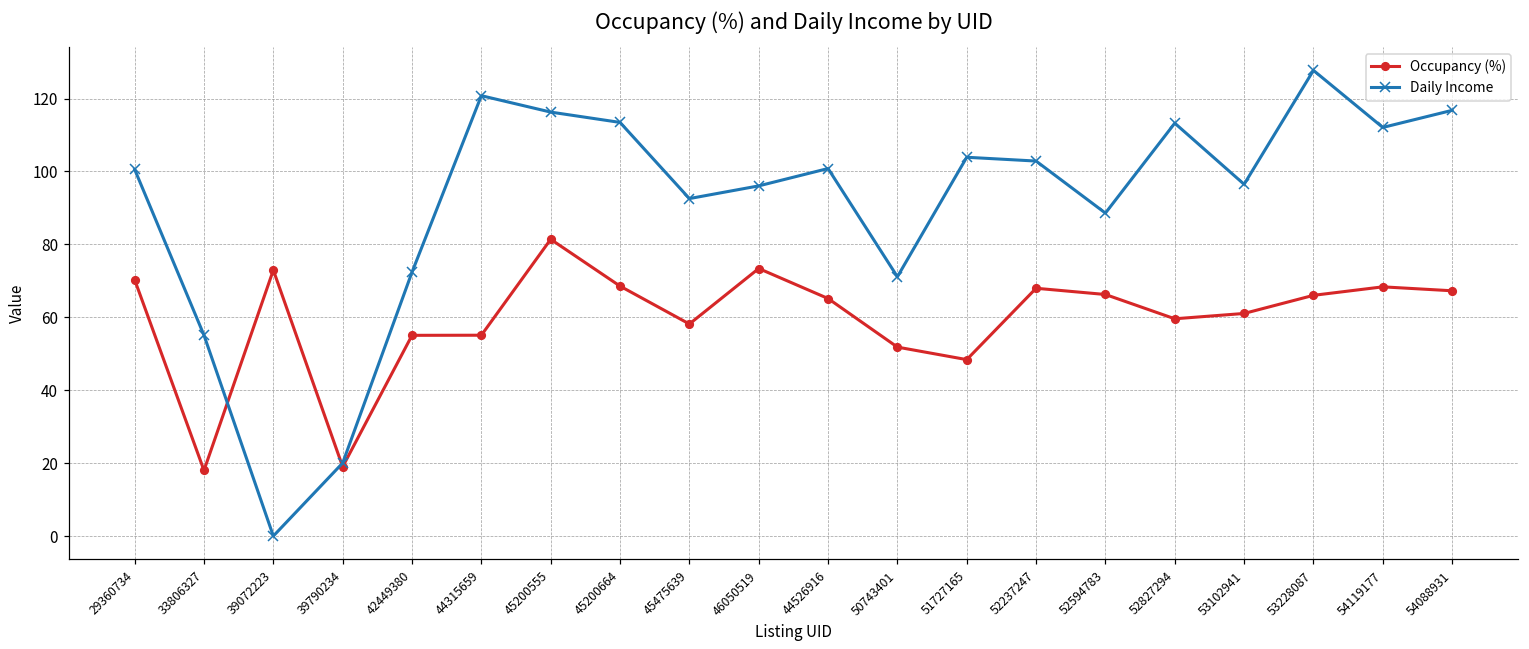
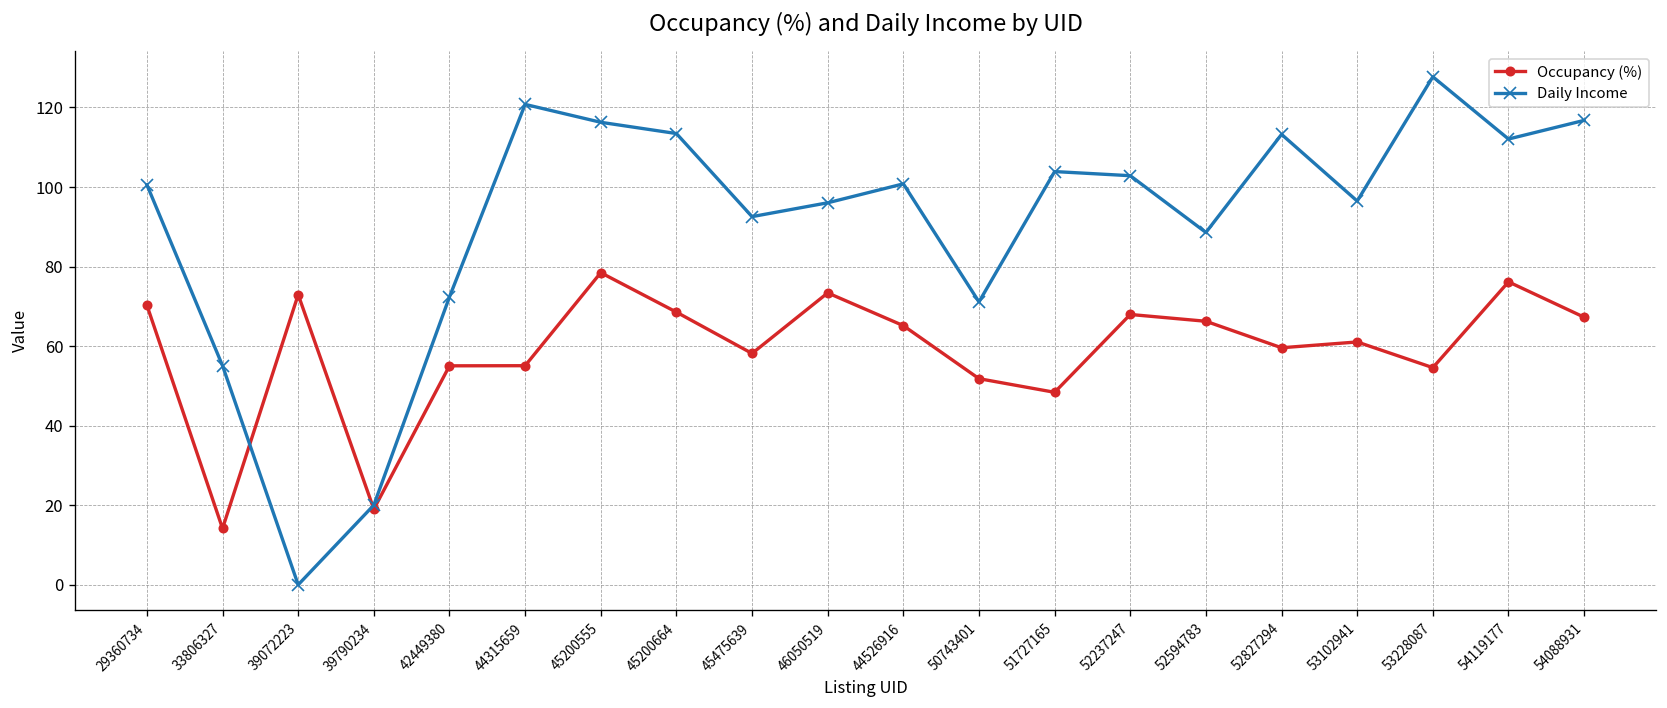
Occupancy (%), 33806327: 18 -> 14
Occupancy (%), 45200555: 81 -> 78
Occupancy (%), 53228087: 66 -> 55
Occupancy (%), 54119177: 68 -> 76
